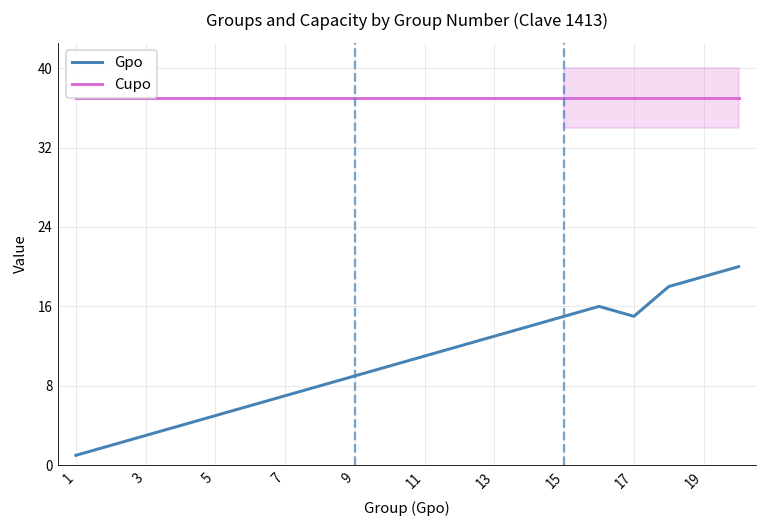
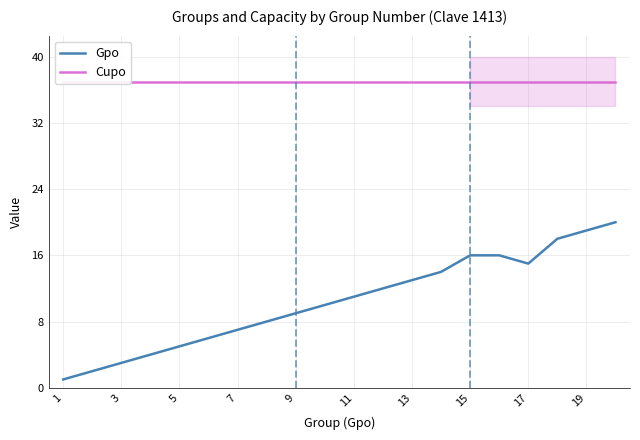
Gpo, 15: 15 -> 16
